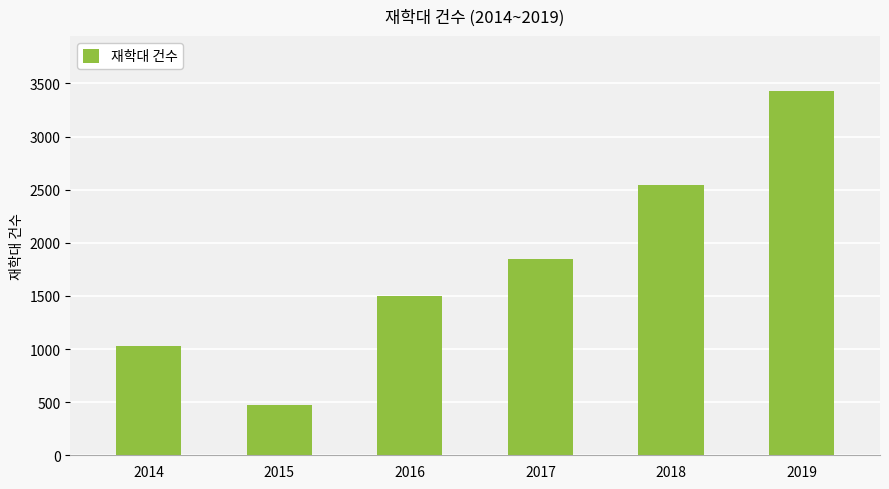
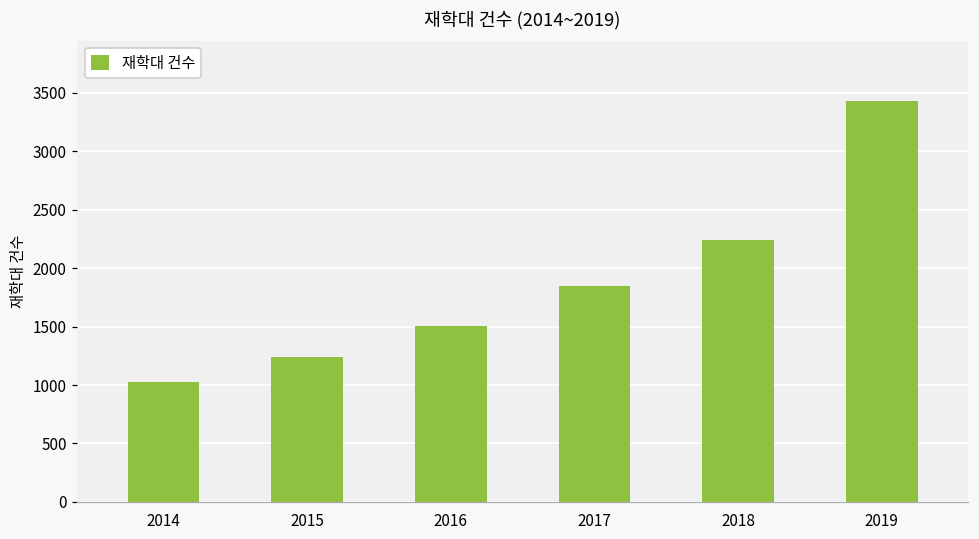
2015: 470 -> 1240
2018: 2540 -> 2240
